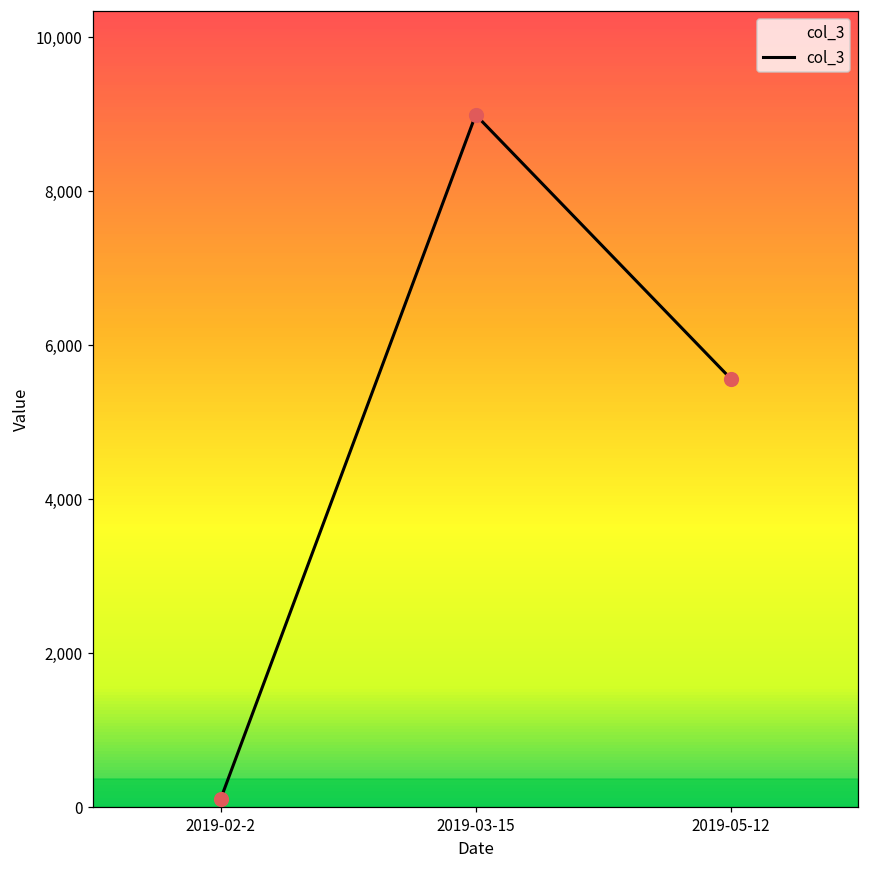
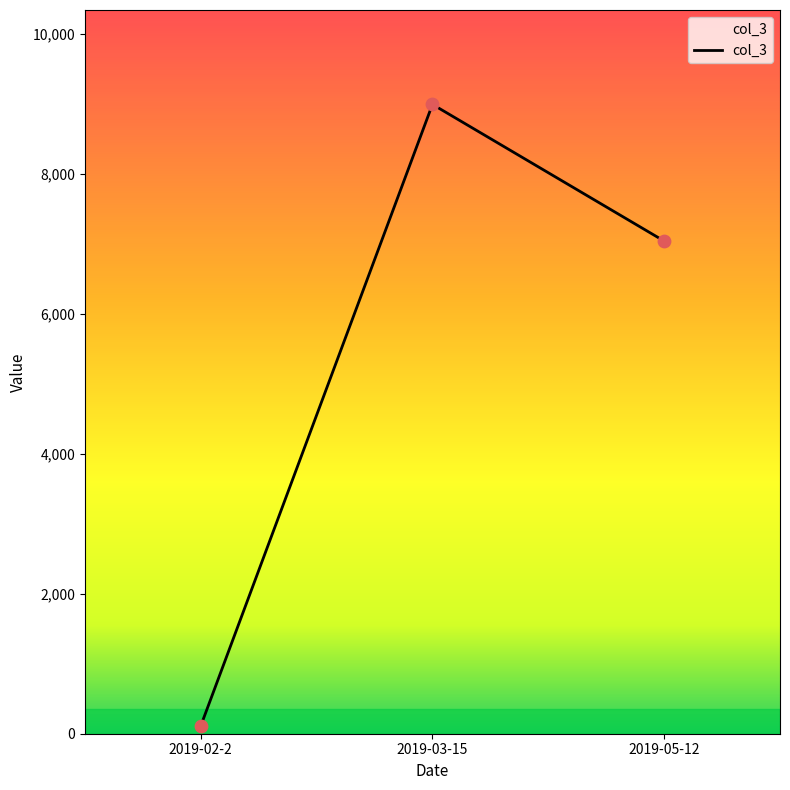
2019-05-12: 5,600 -> 7,000
